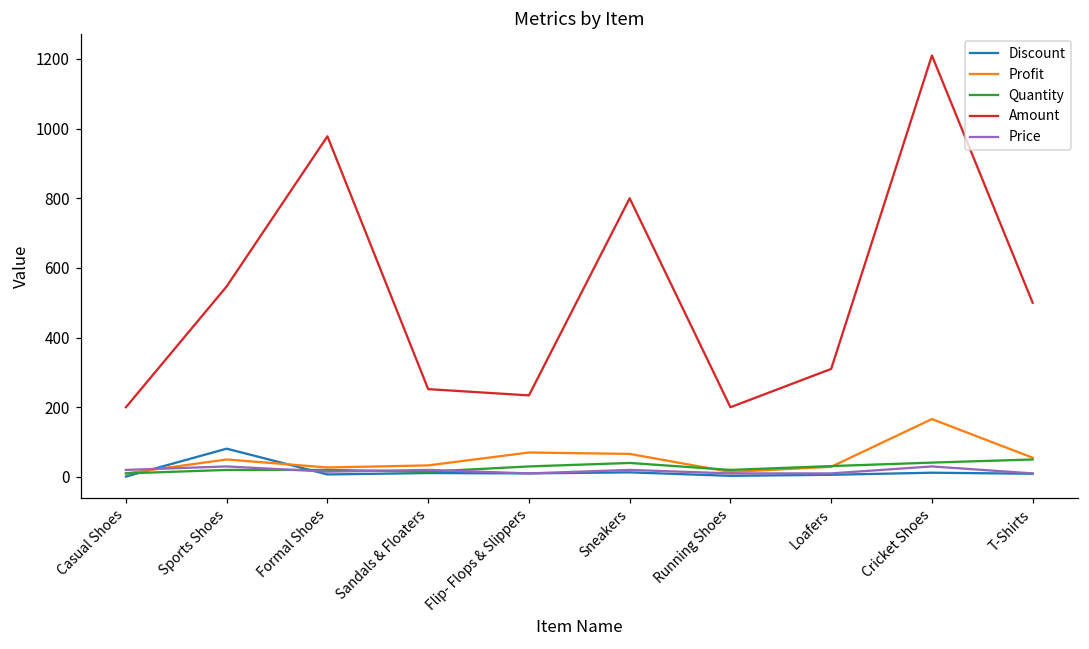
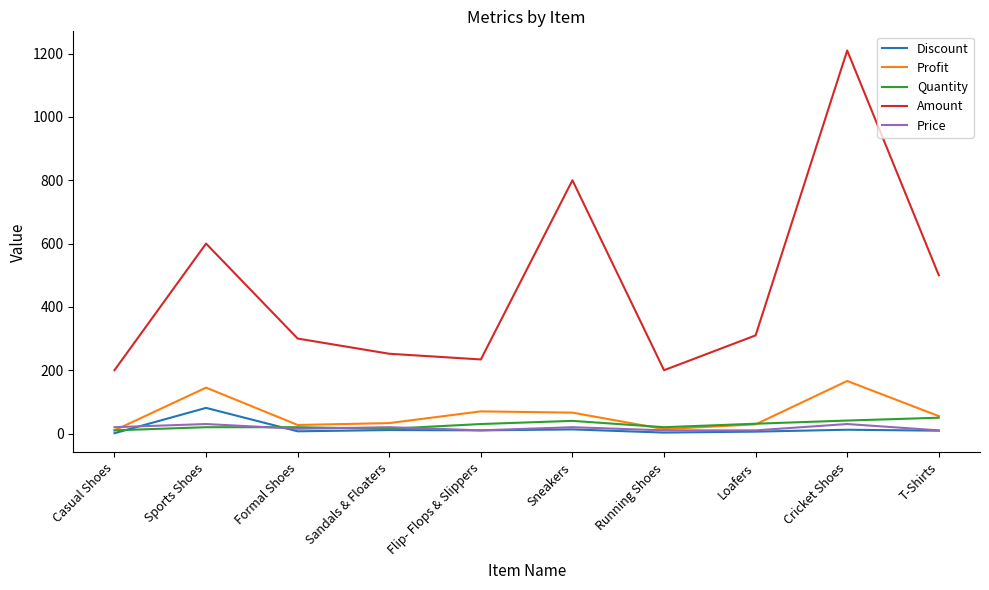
Profit, Sports Shoes: 50 -> 150
Amount, Sports Shoes: 550 -> 600
Amount, Formal Shoes: 980 -> 300
